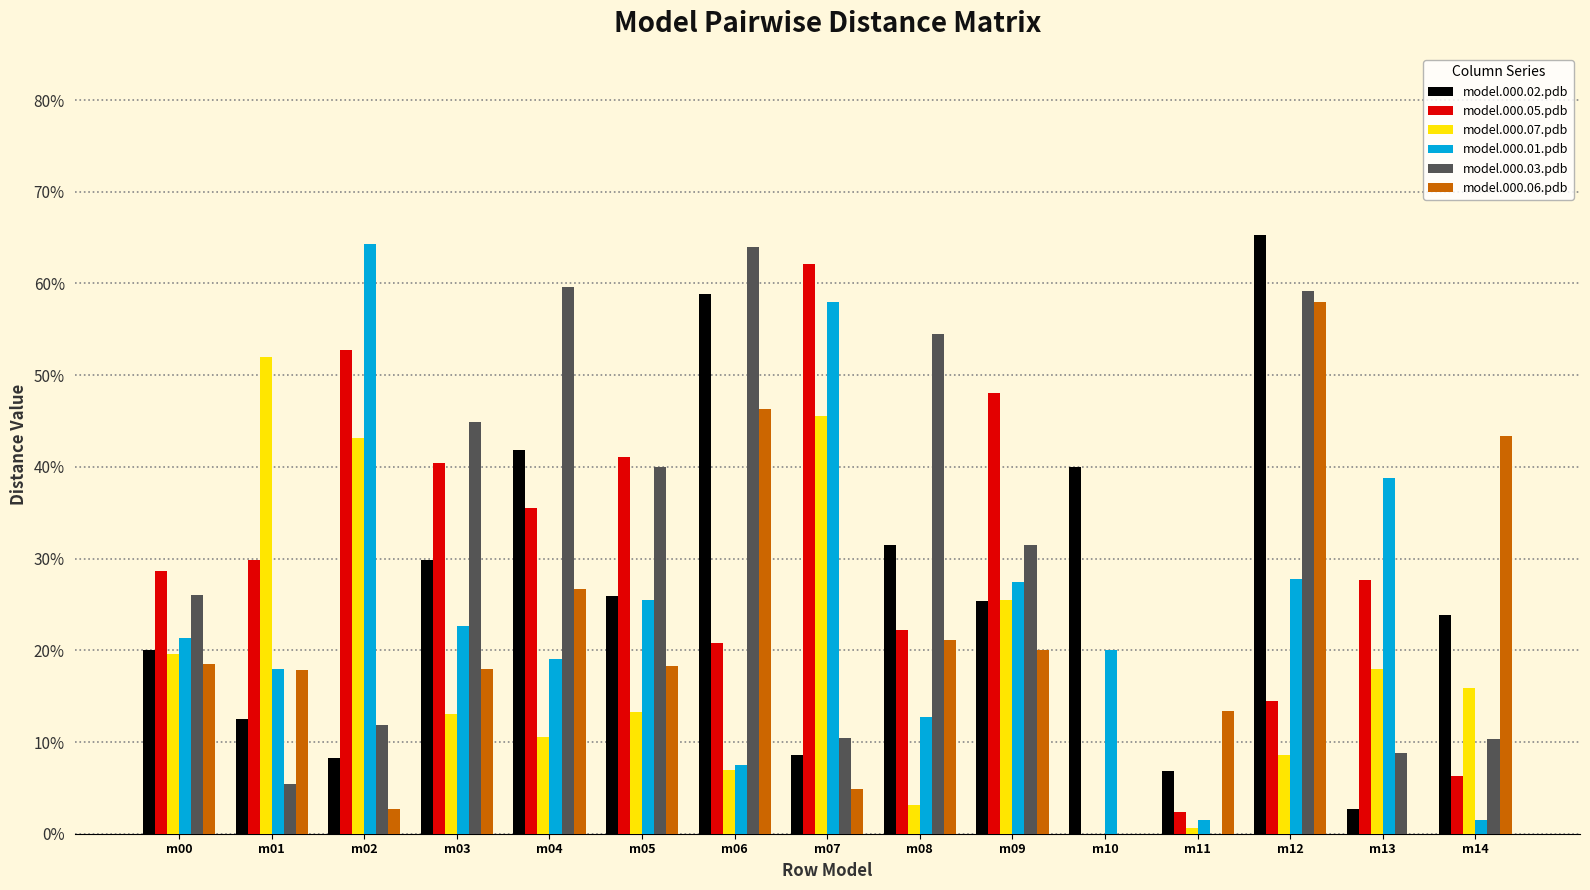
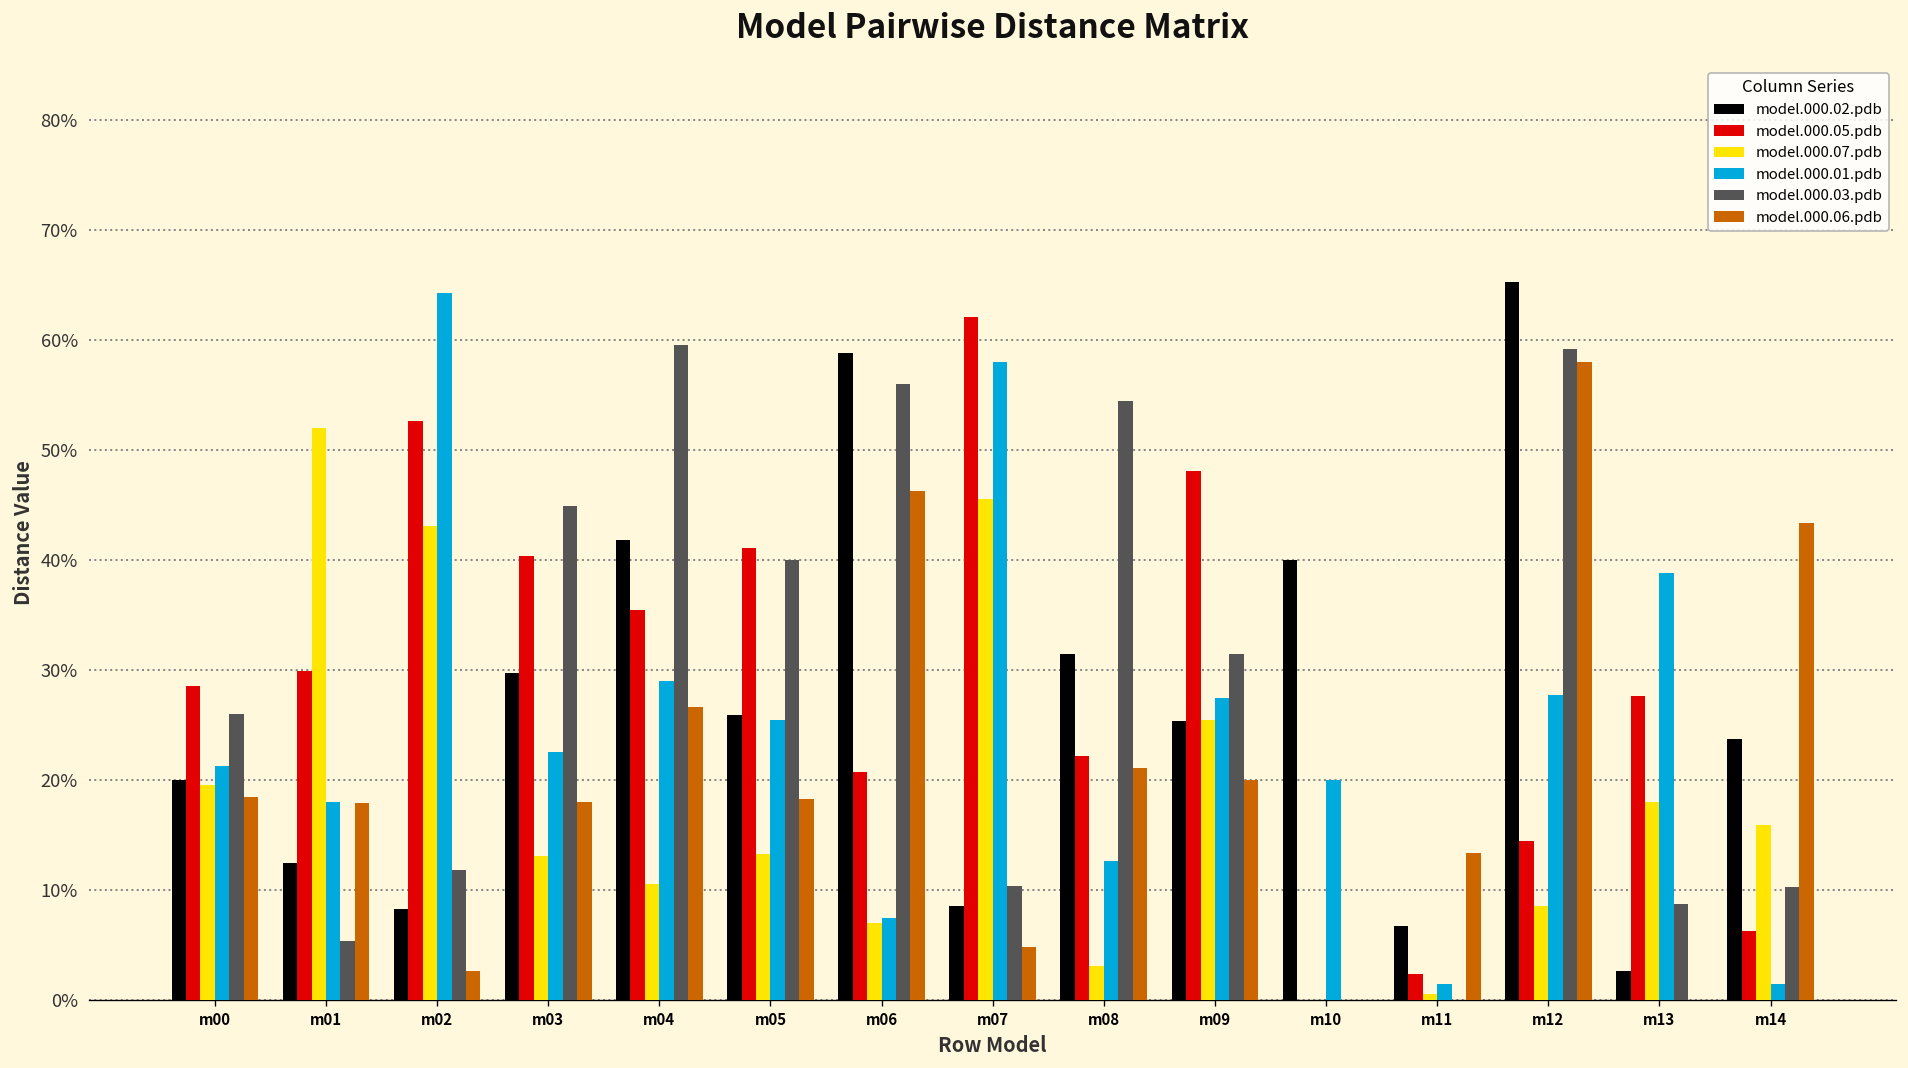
model.000.01.pdb, m04: 19% -> 29%
model.000.03.pdb, m06: 64% -> 56%
